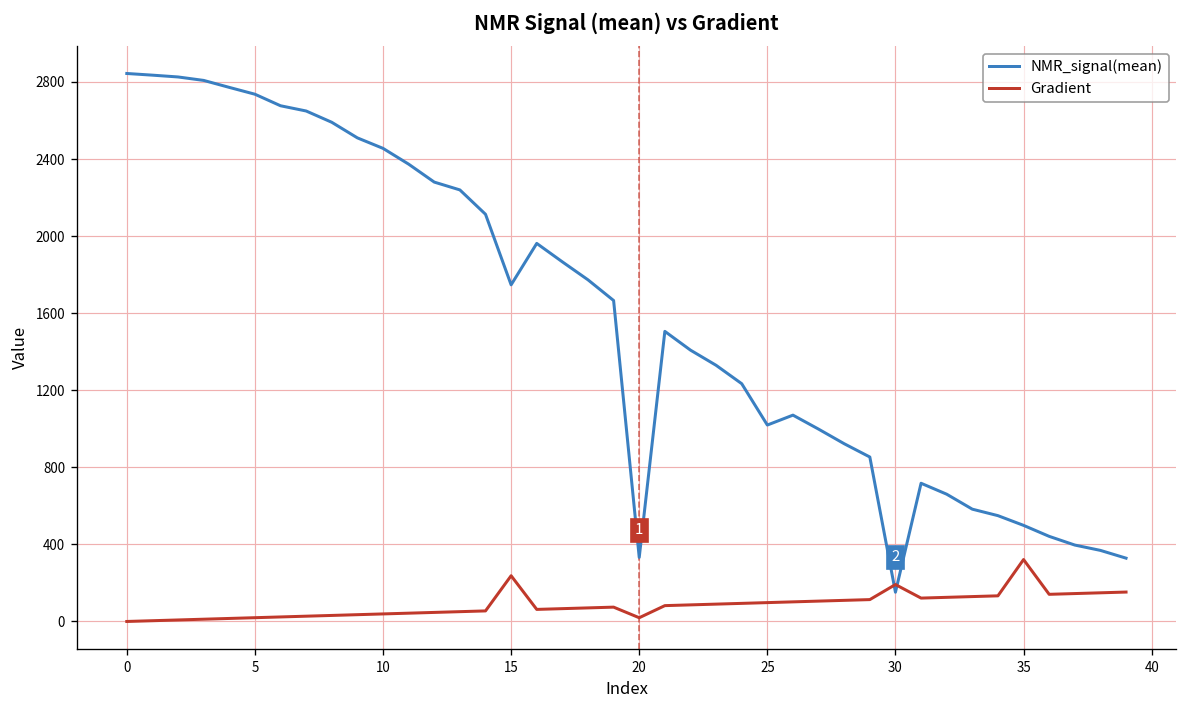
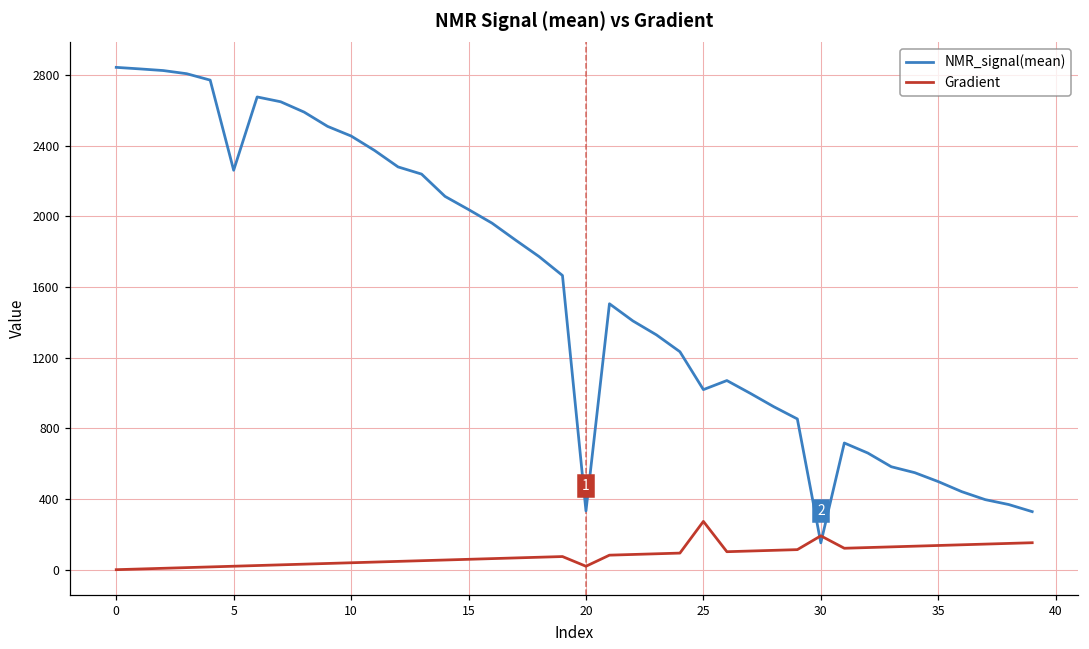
NMR_signal(mean), 5: 2740 -> 2260
NMR_signal(mean), 15: 1750 -> 2040
Gradient, 15: 240 -> 60
Gradient, 25: 100 -> 270
Gradient, 35: 320 -> 140
